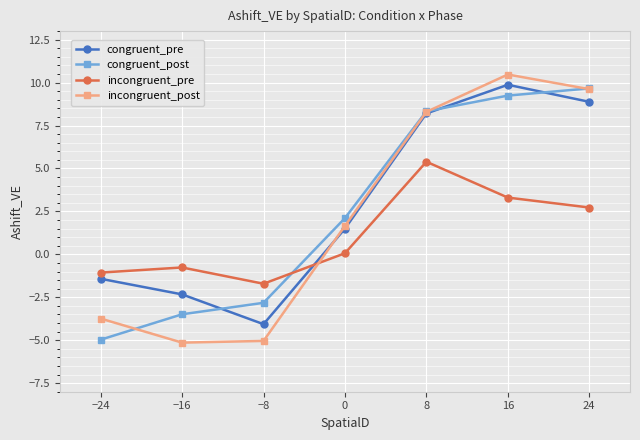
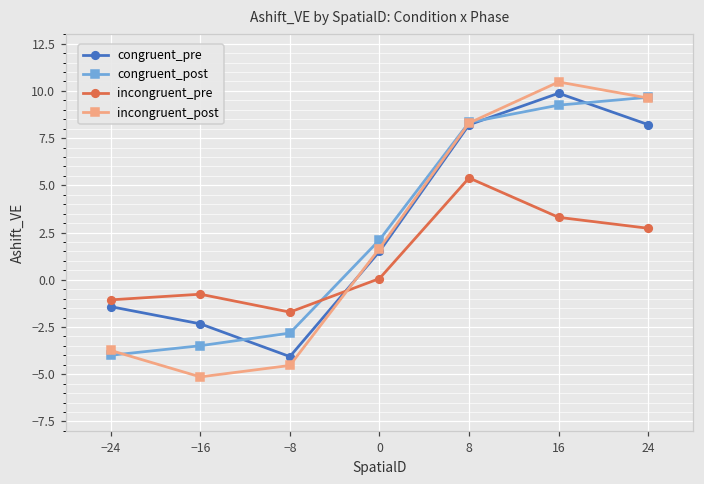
congruent_post, −24: -5.0 -> -4.0
incongruent_post, −8: -5.0 -> -4.5
congruent_pre, 24: 8.9 -> 8.2
